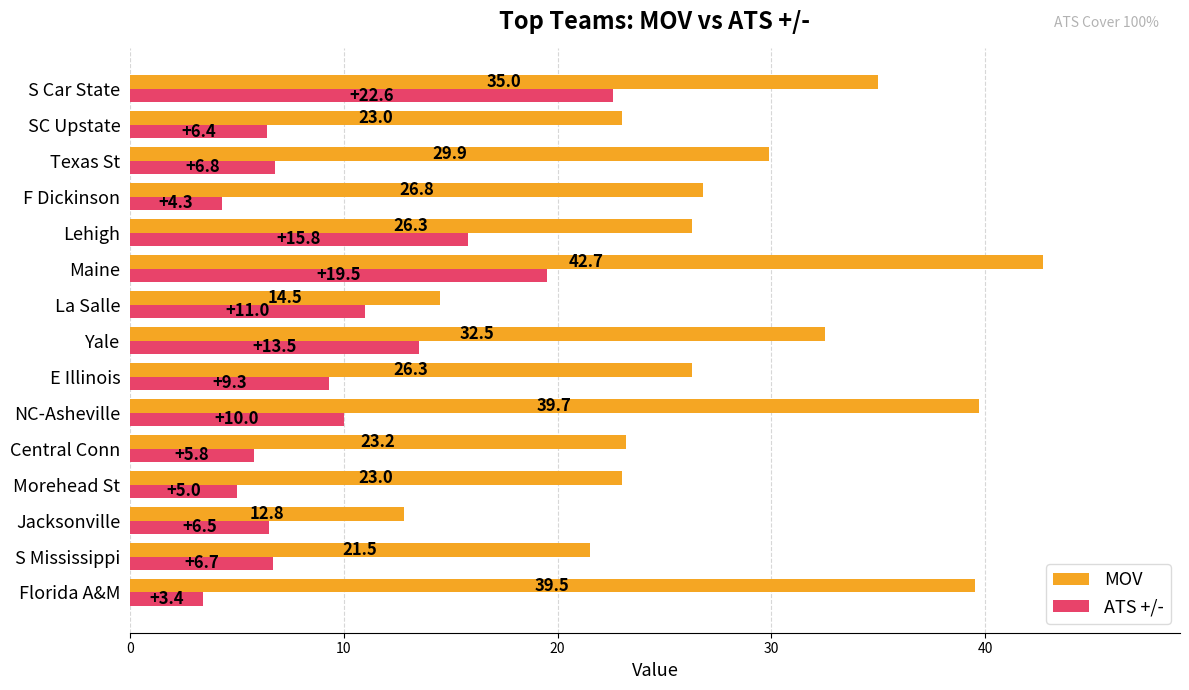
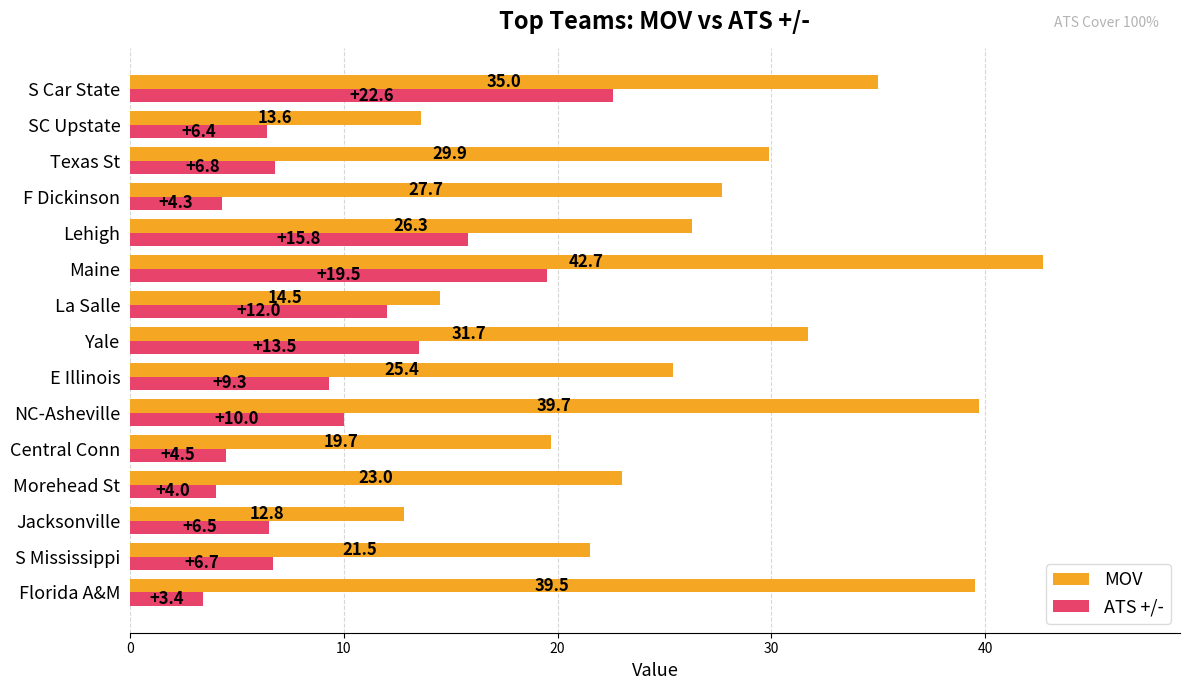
MOV, SC Upstate: 23.0 -> 13.6
MOV, F Dickinson: 26.8 -> 27.7
ATS +/-, La Salle: +11.0 -> +12.0
MOV, Yale: 32.5 -> 31.7
MOV, E Illinois: 26.3 -> 25.4
MOV, Central Conn: 23.2 -> 19.7
ATS +/-, Central Conn: +5.8 -> +4.5
ATS +/-, Morehead St: +5.0 -> +4.0
